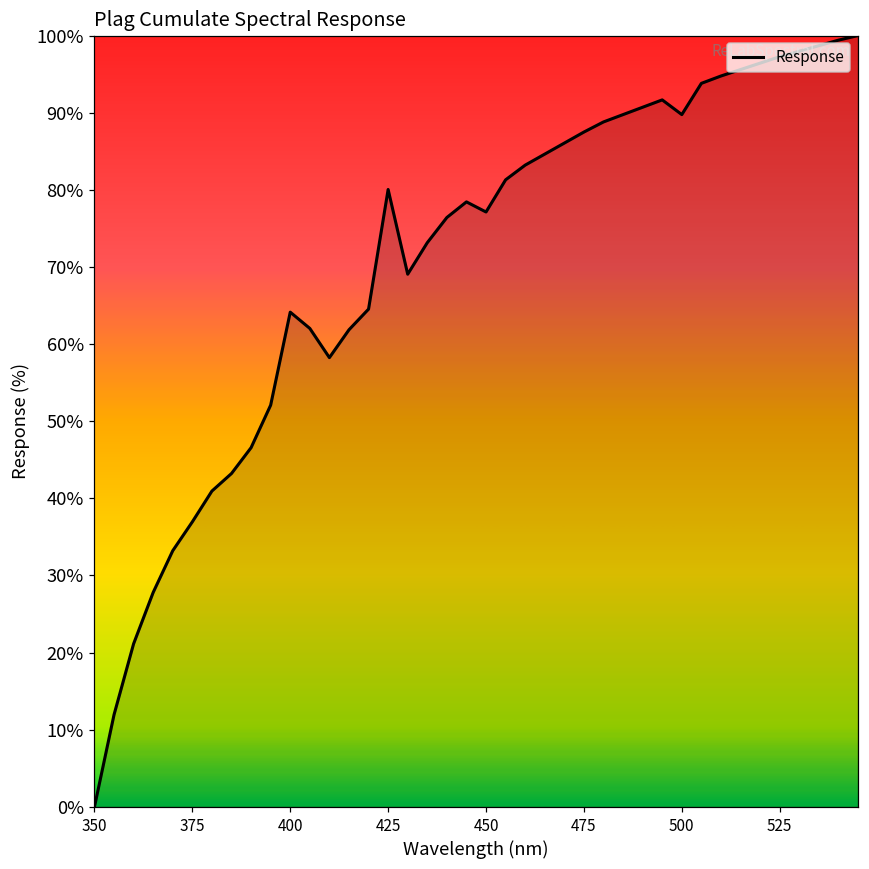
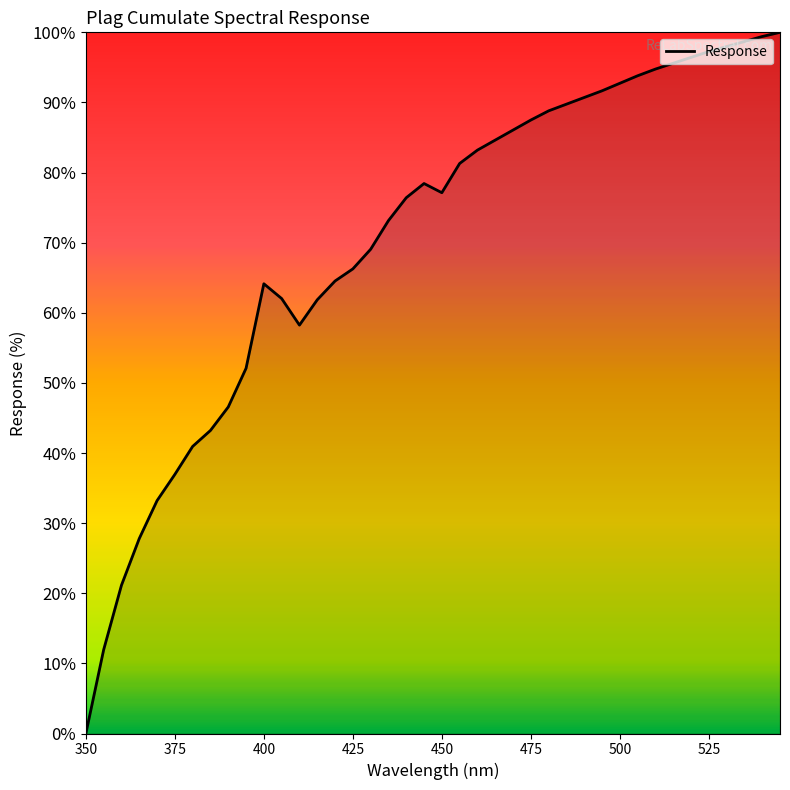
425: 80% -> 66%
500: 90% -> 93%
